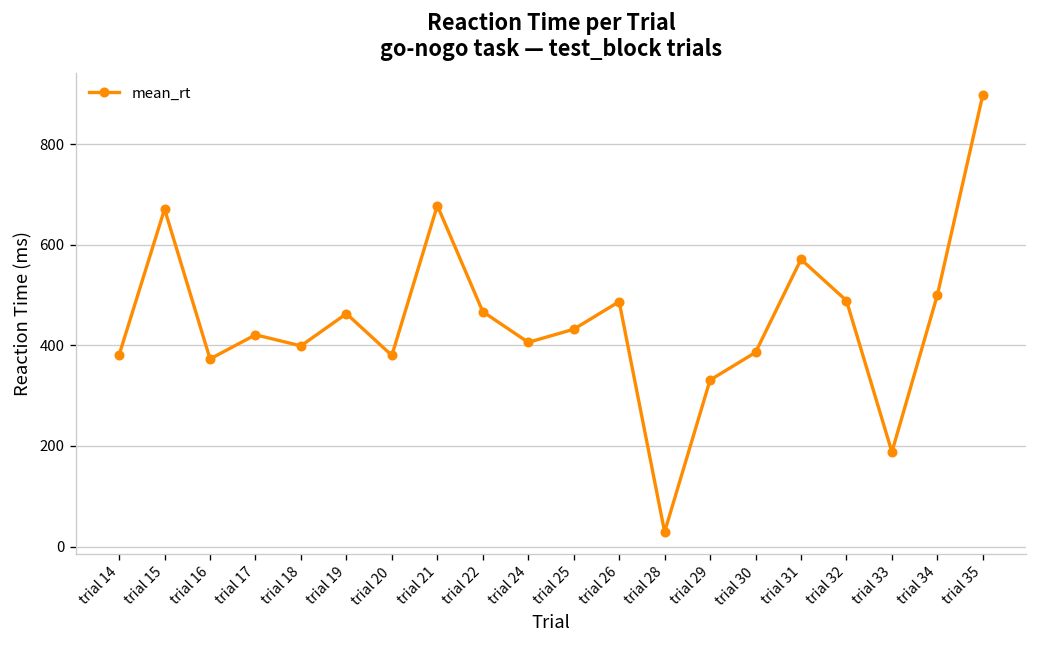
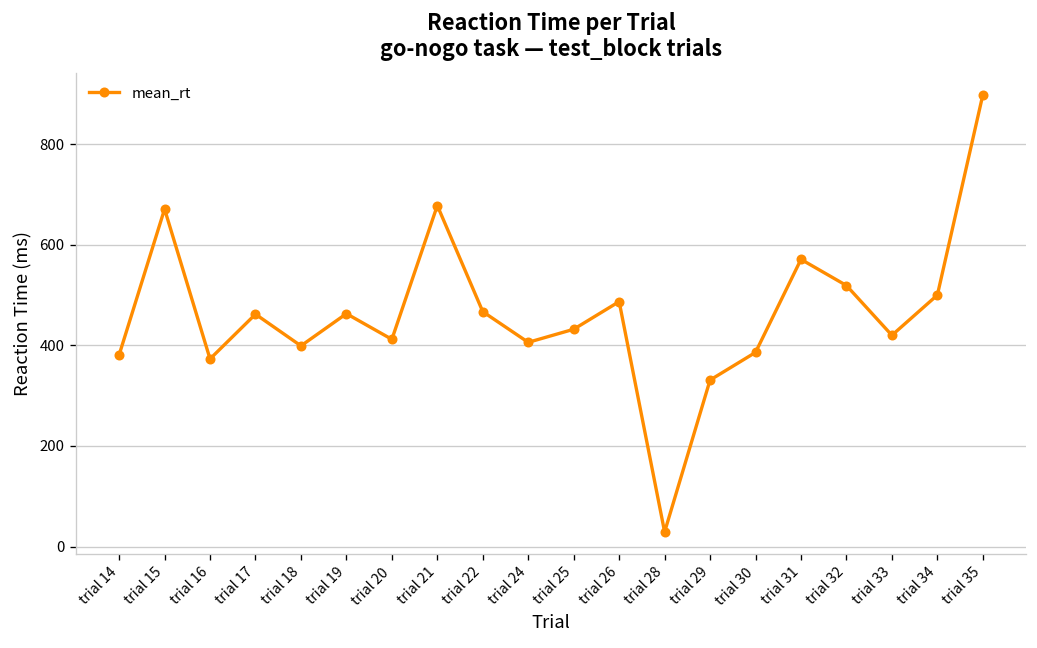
trial 17: 420 -> 460
trial 20: 380 -> 410
trial 32: 490 -> 520
trial 33: 190 -> 420
